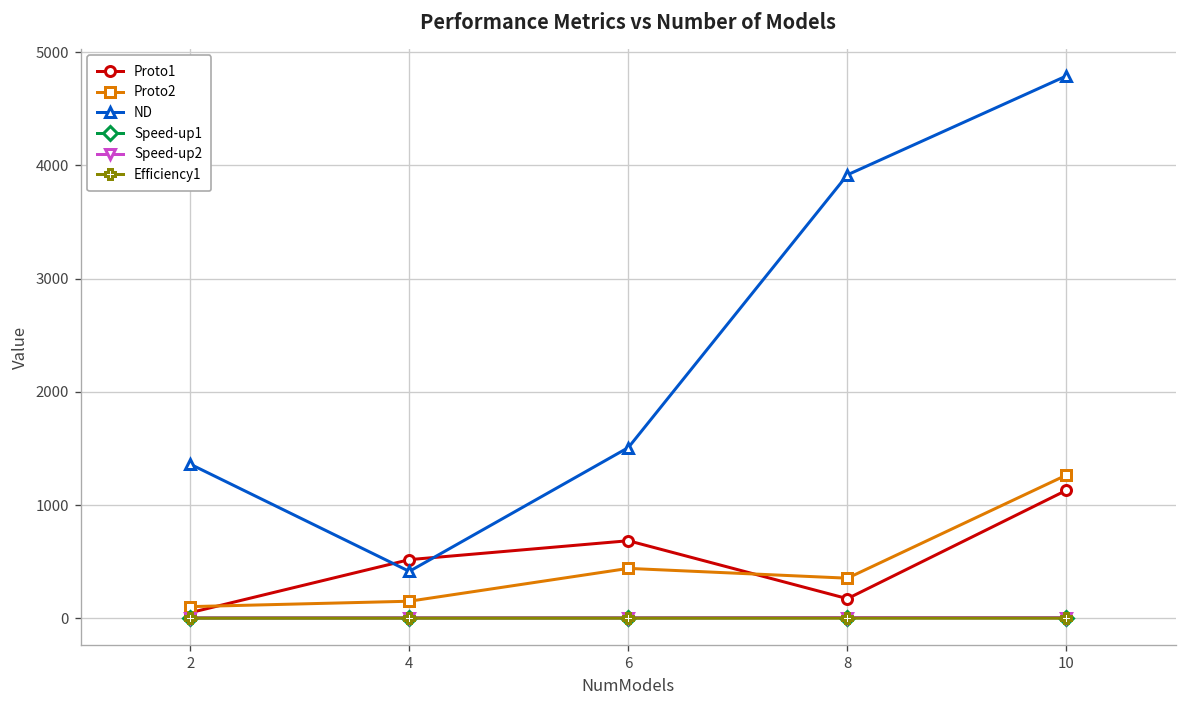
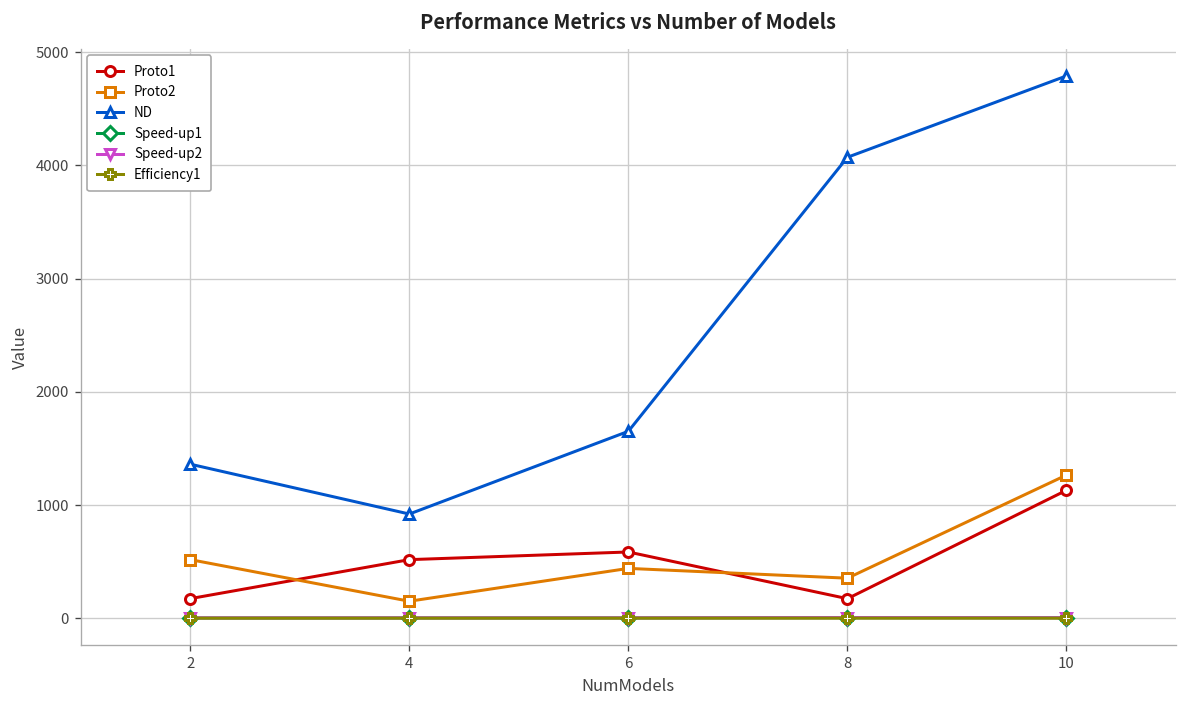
Proto1, 2: 0 -> 200
Proto2, 2: 100 -> 500
ND, 4: 400 -> 900
Proto1, 6: 700 -> 600
ND, 6: 1500 -> 1700
ND, 8: 3900 -> 4100
